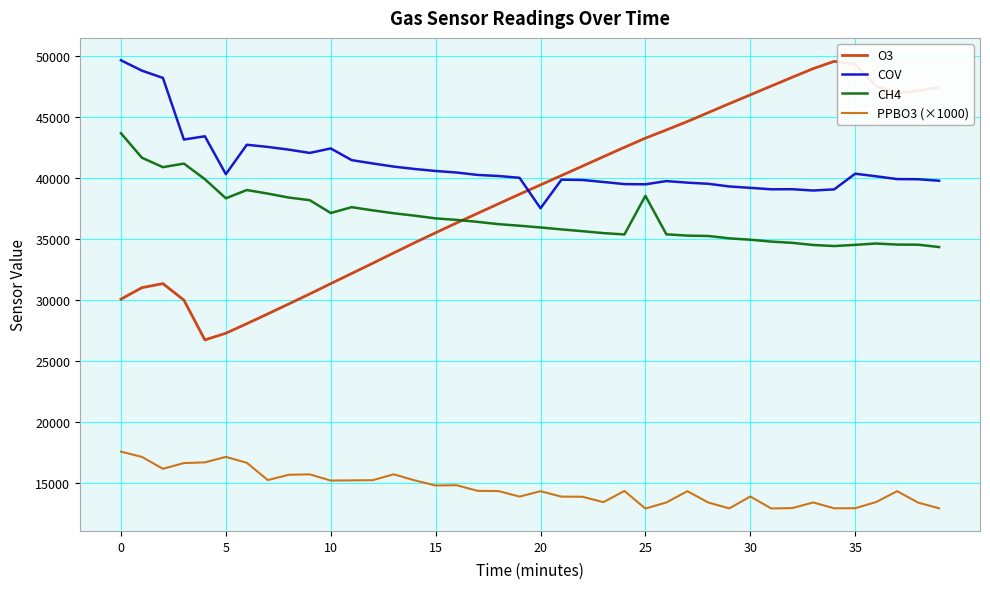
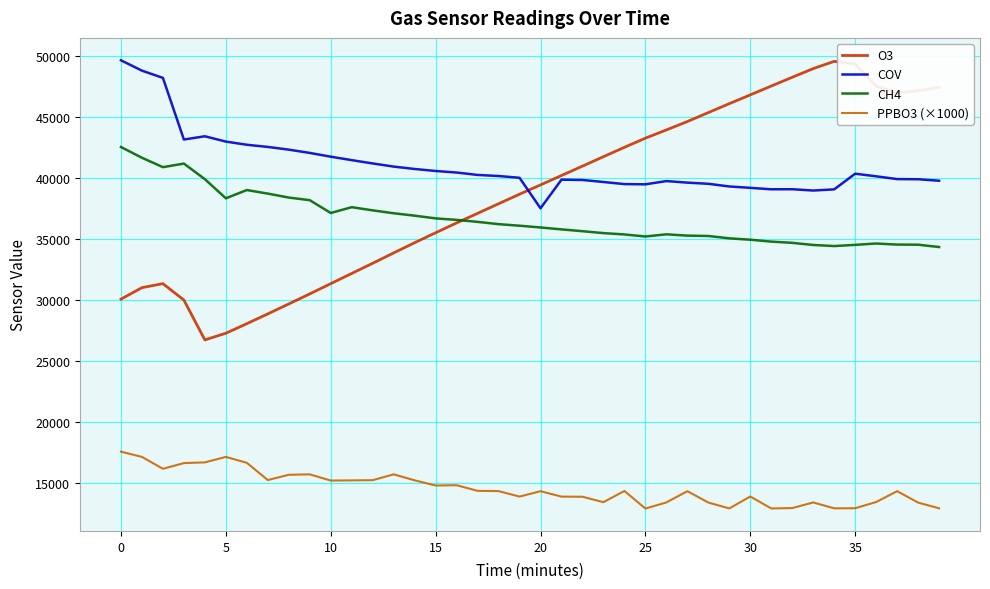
CH4, 0: 43700 -> 42500
COV, 5: 40300 -> 43000
COV, 10: 42400 -> 41800
CH4, 25: 38500 -> 35200
